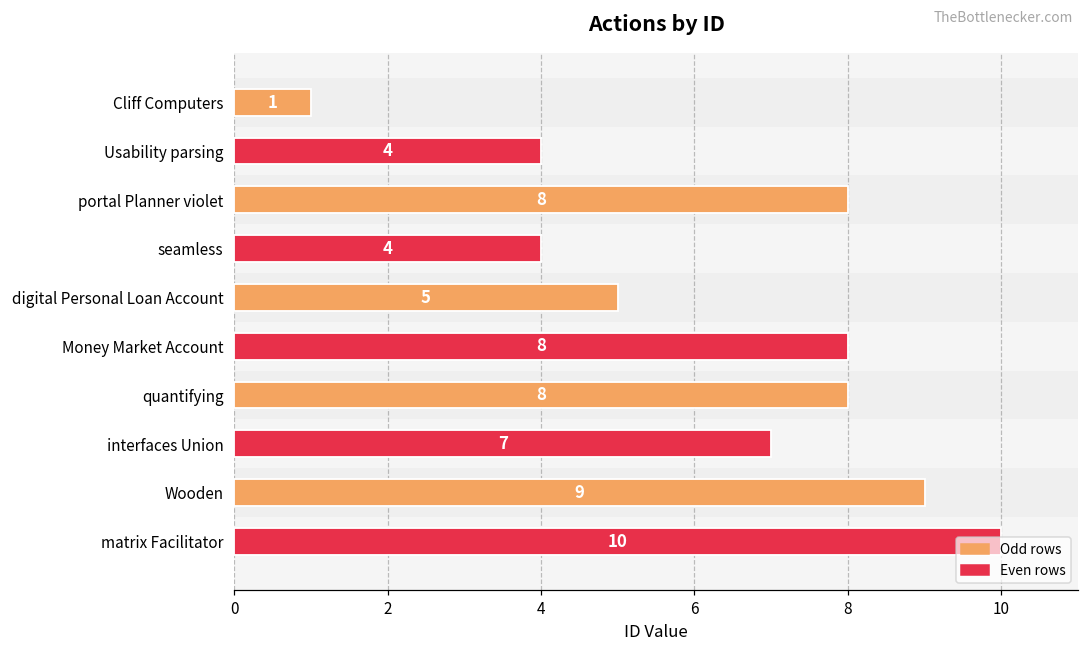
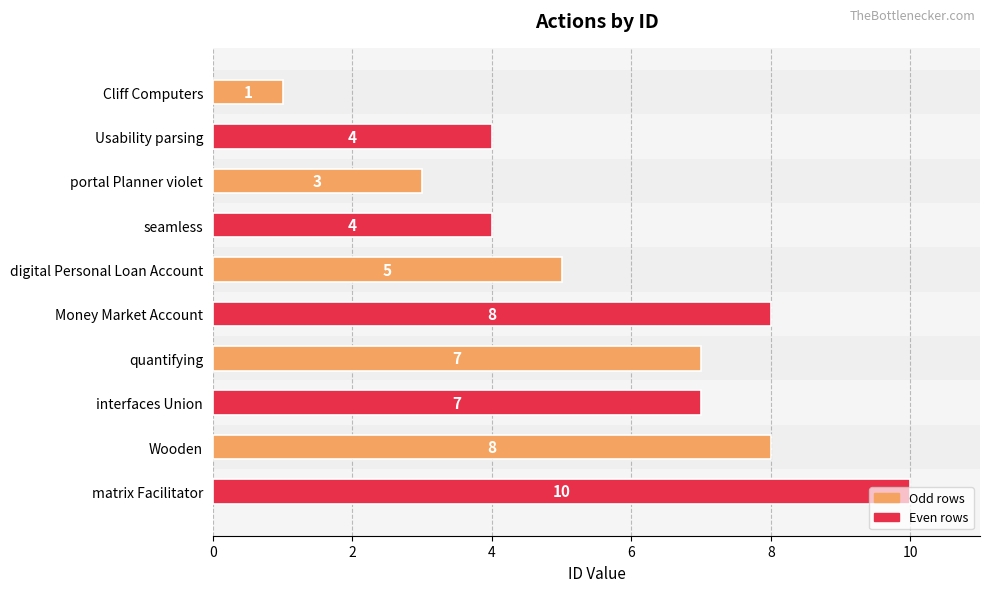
portal Planner violet: 8 -> 3
quantifying: 8 -> 7
Wooden: 9 -> 8
